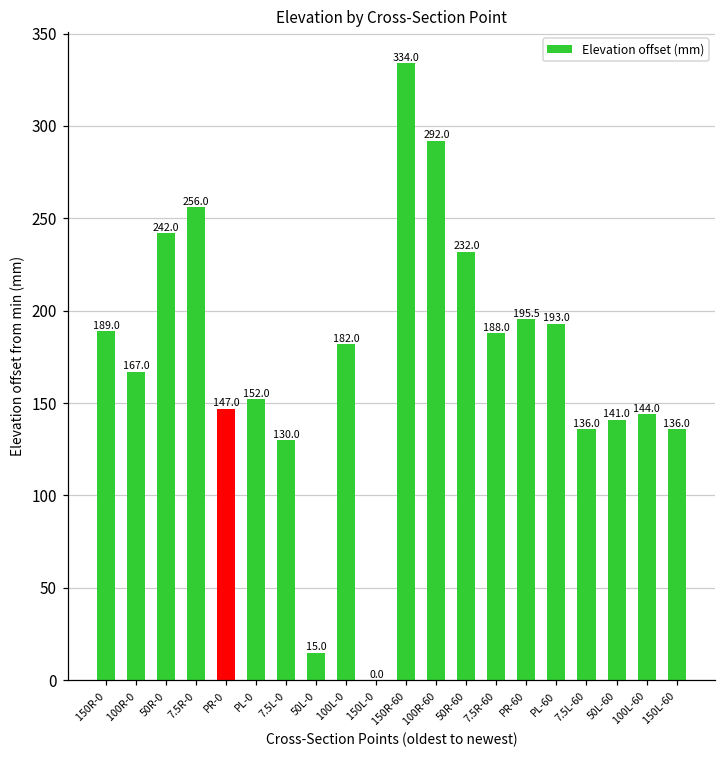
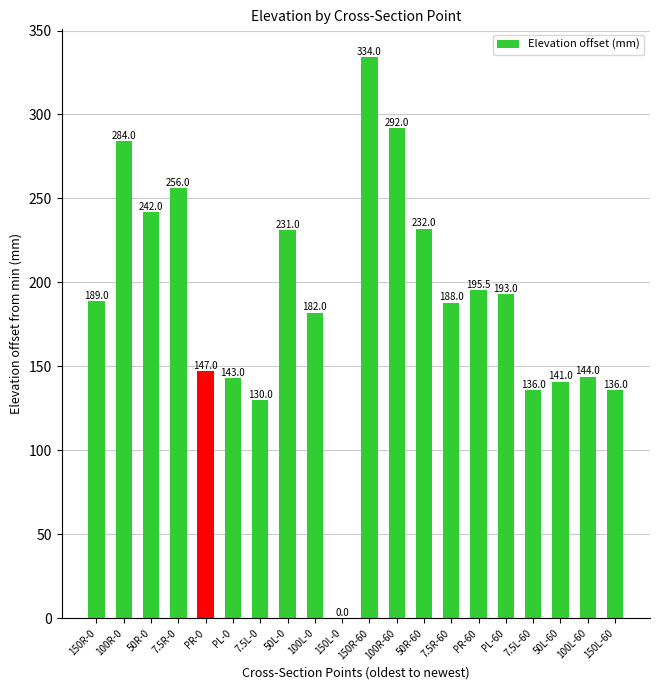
100R-0: 167.0 -> 284.0
PL-0: 152.0 -> 143.0
50L-0: 15.0 -> 231.0
